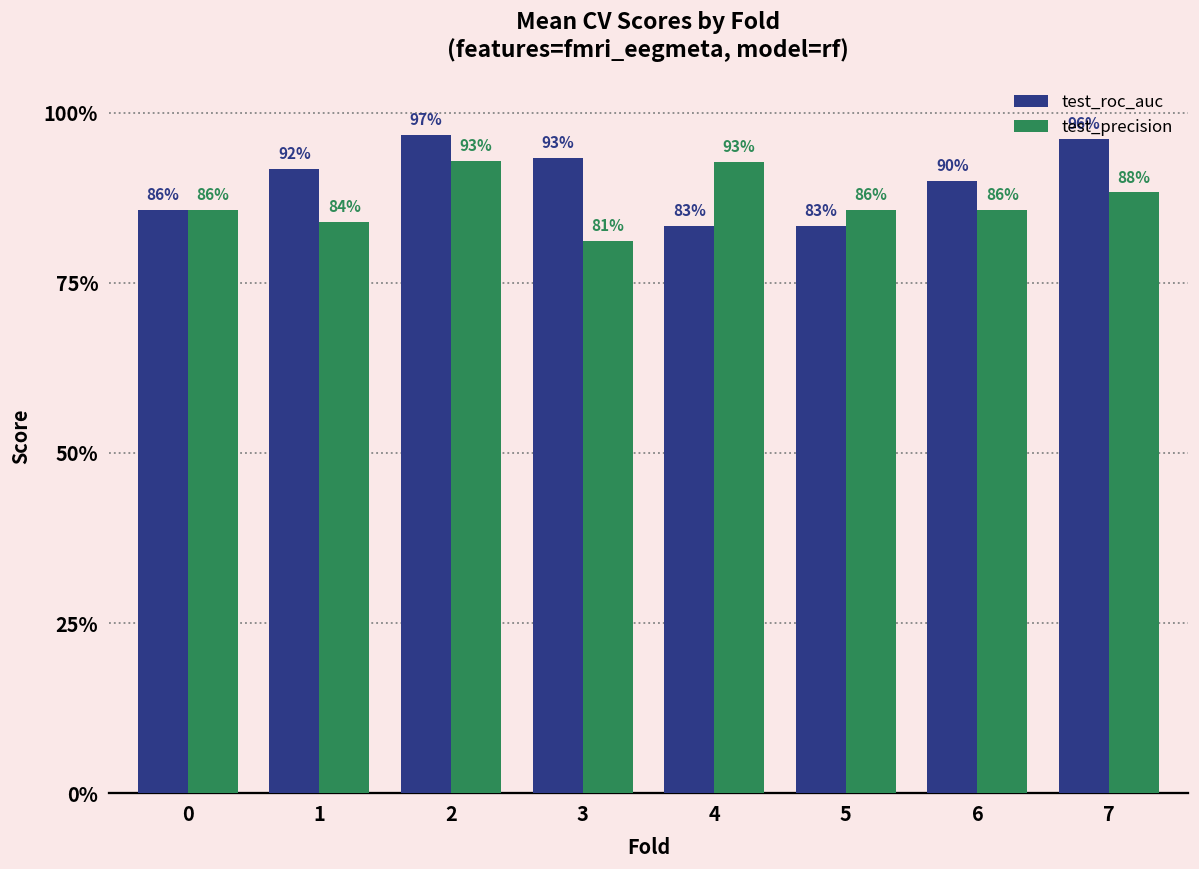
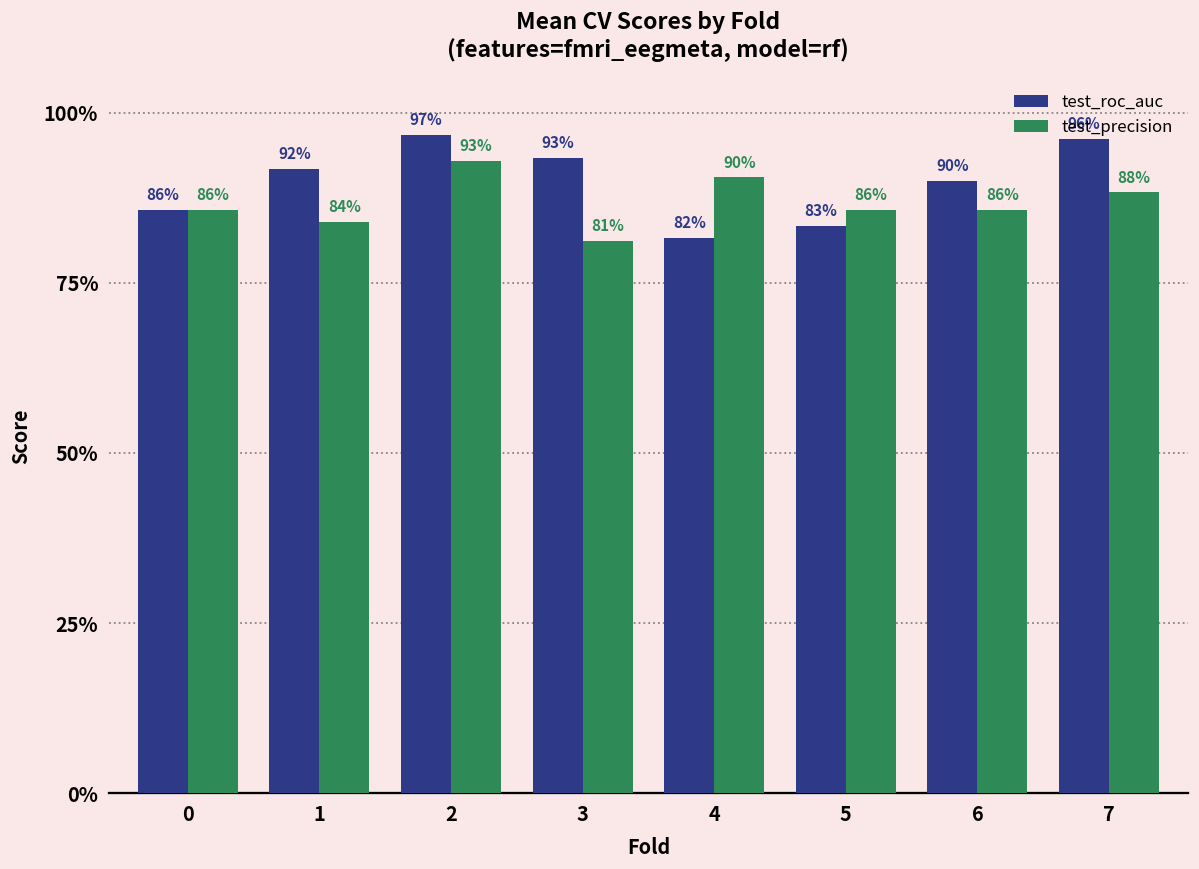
test_roc_auc, 4: 83% -> 82%
test_precision, 4: 93% -> 90%
